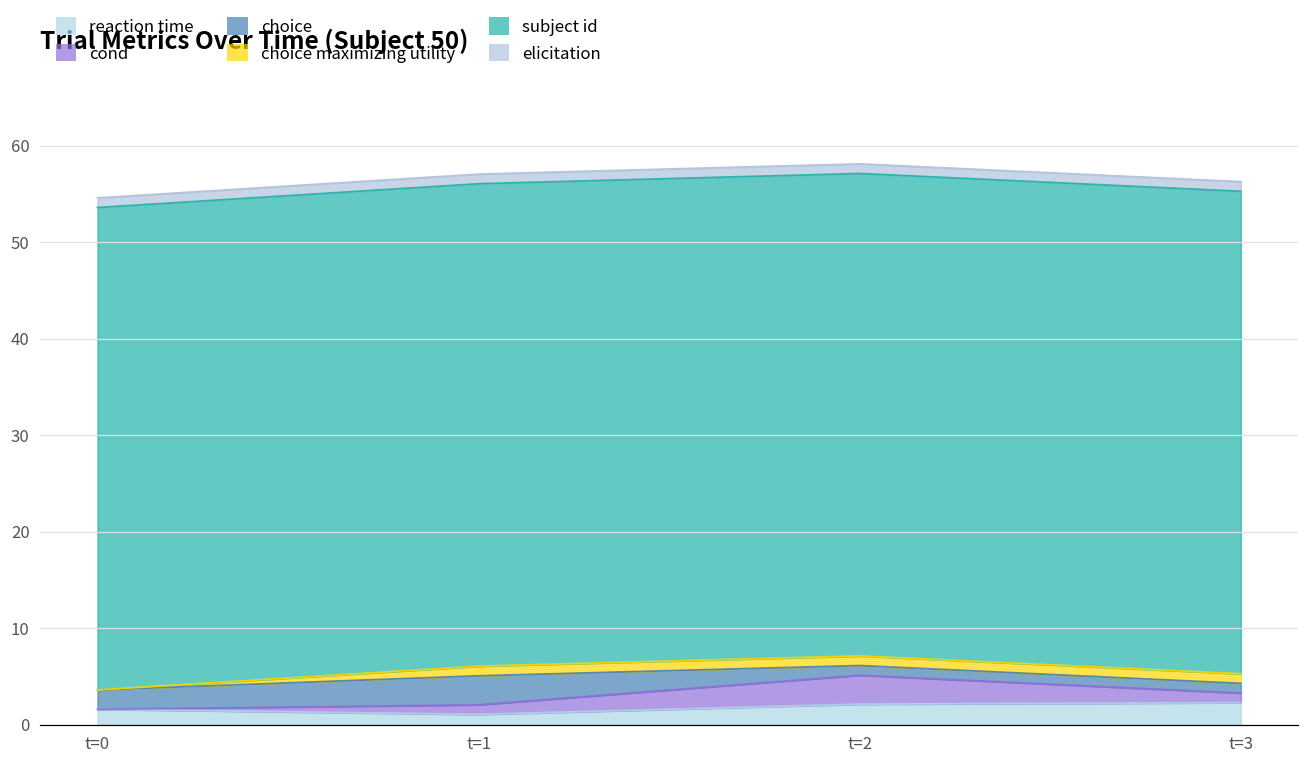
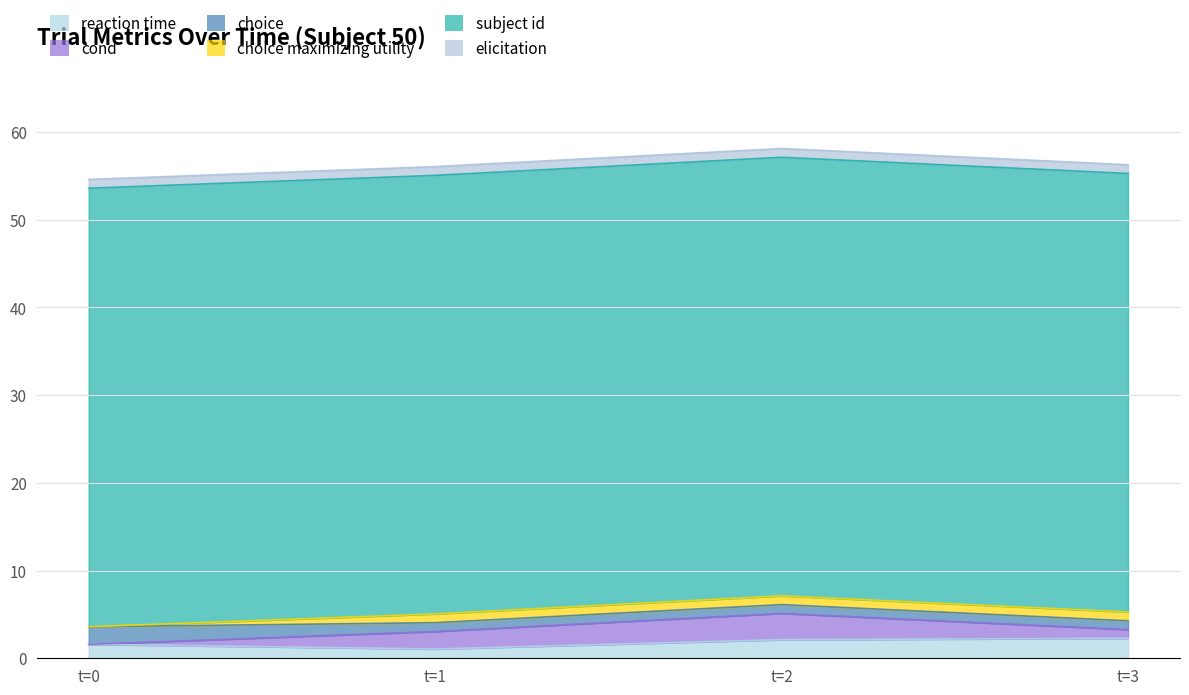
cond, t=1: 1 -> 2
choice, t=1: 3 -> 1
